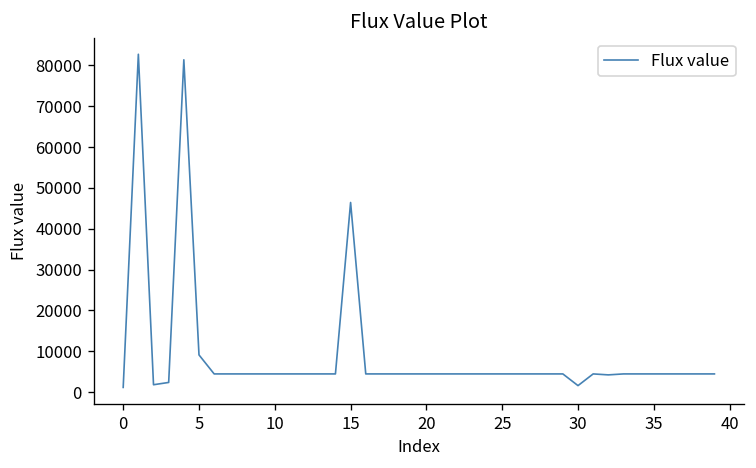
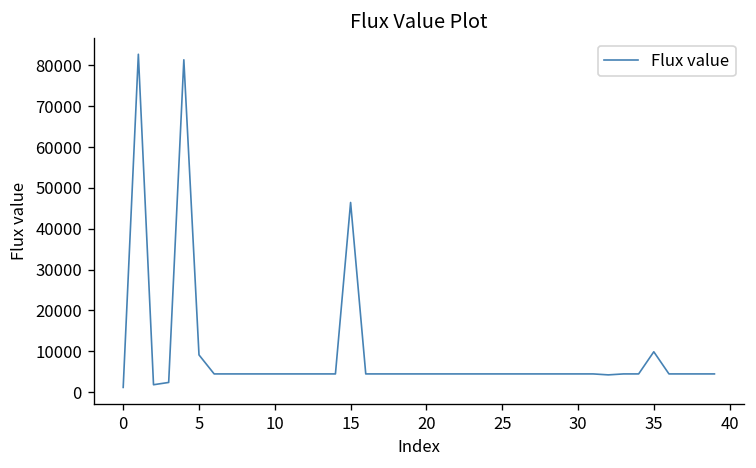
30: 2000 -> 4000
35: 4000 -> 10000
